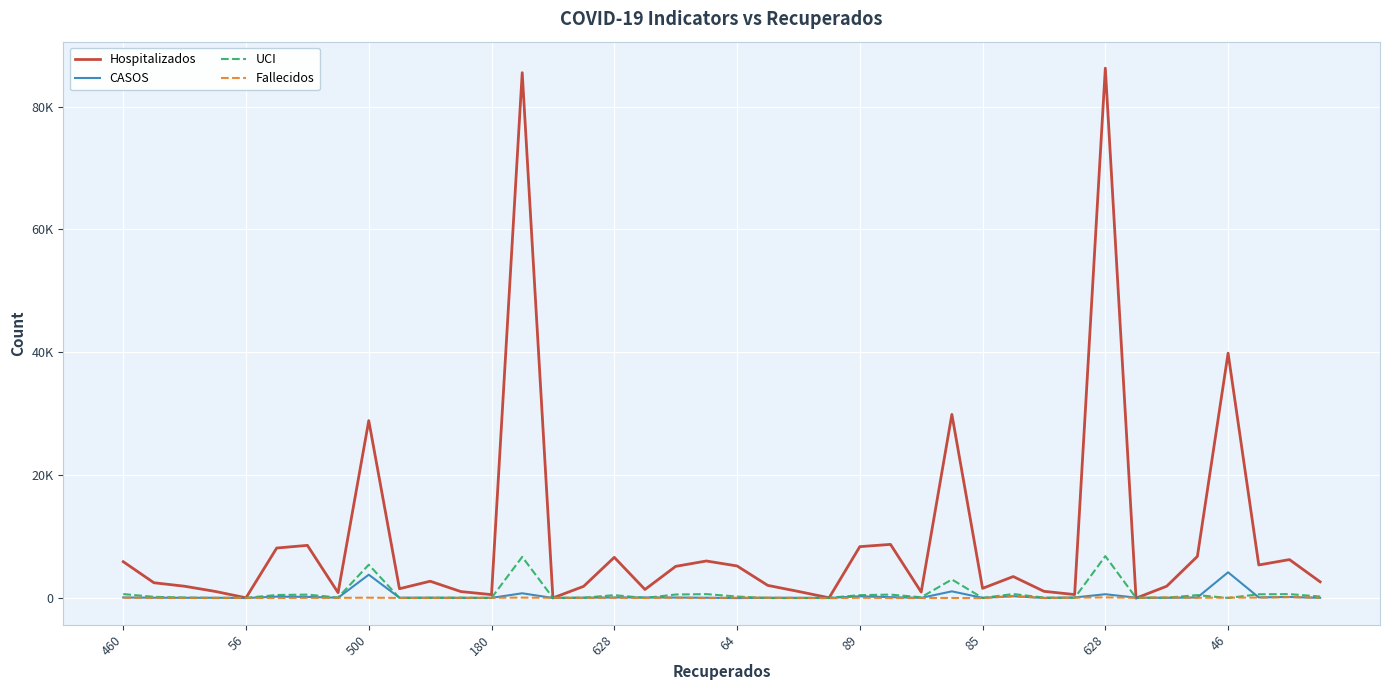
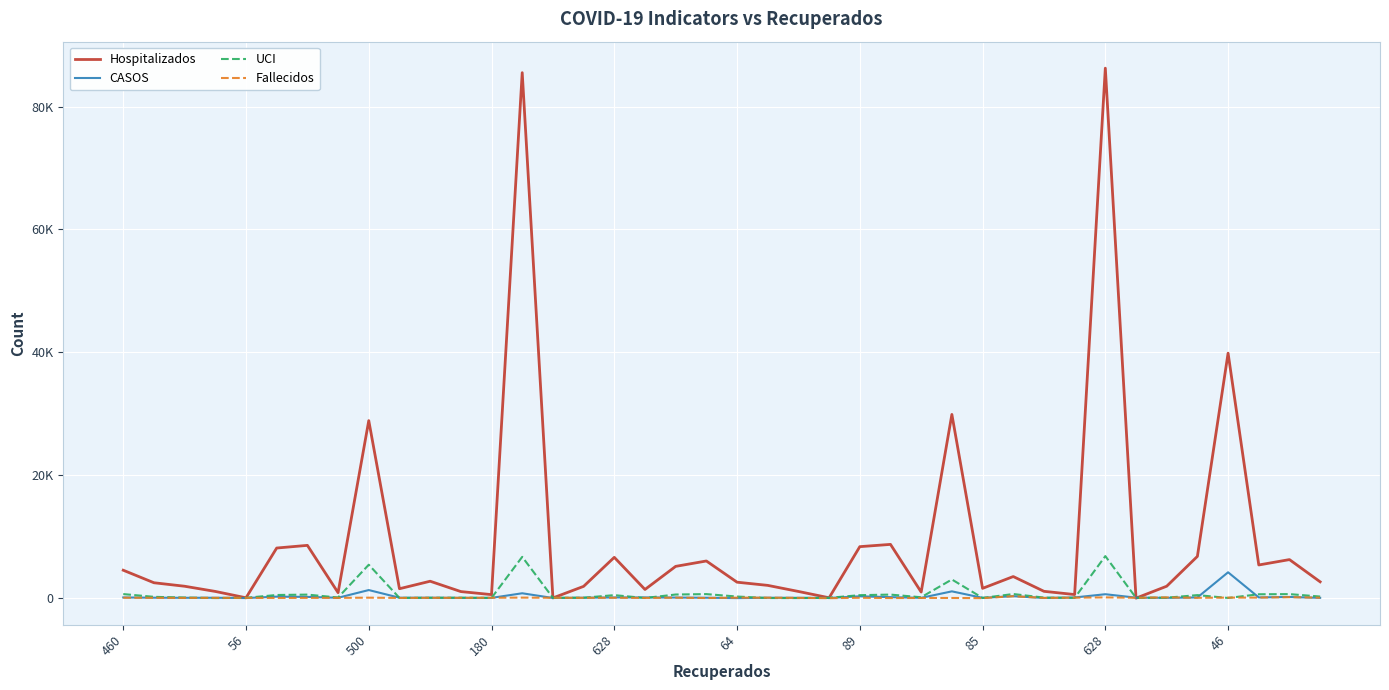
Hospitalizados, 460: 6000 -> 5000
CASOS, 500: 4000 -> 1000
Hospitalizados, 64: 5000 -> 3000
